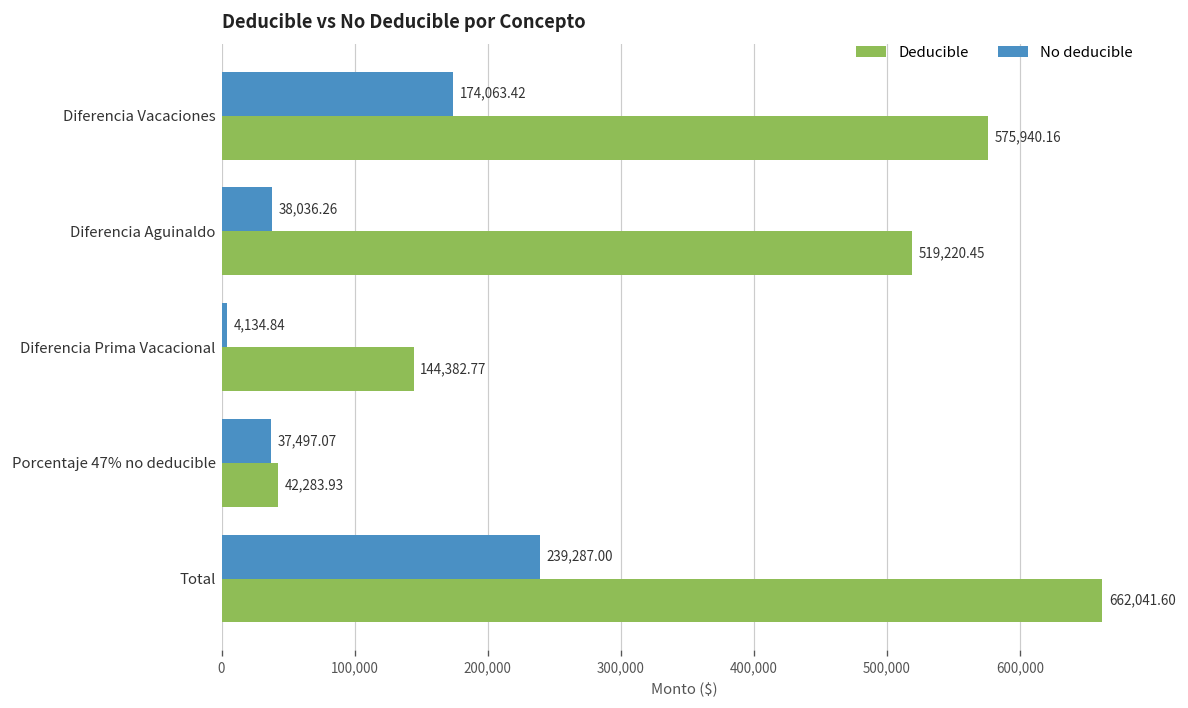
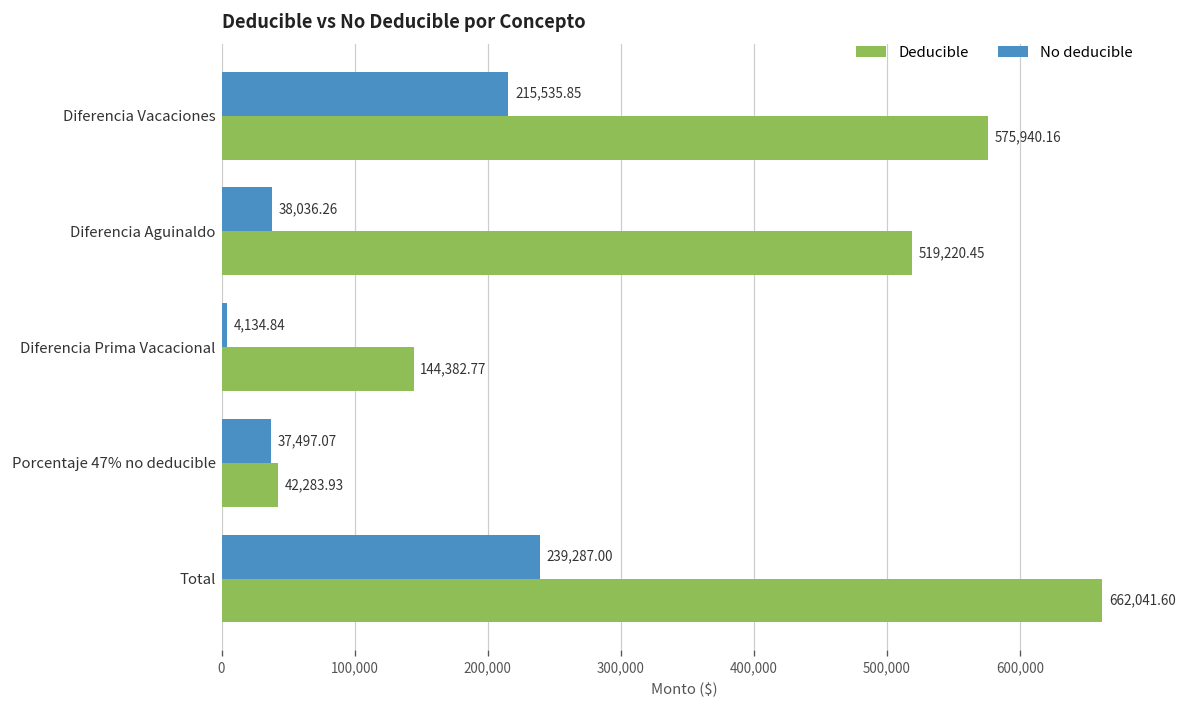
No deducible, Diferencia Vacaciones: 174,063.42 -> 215,535.85
